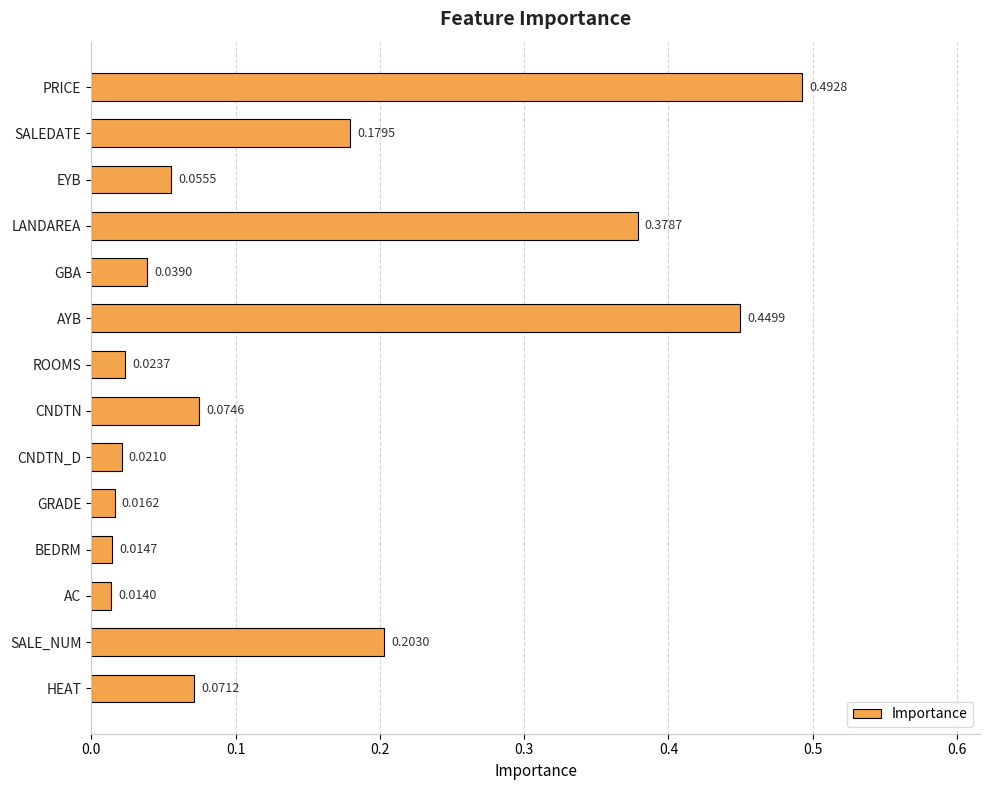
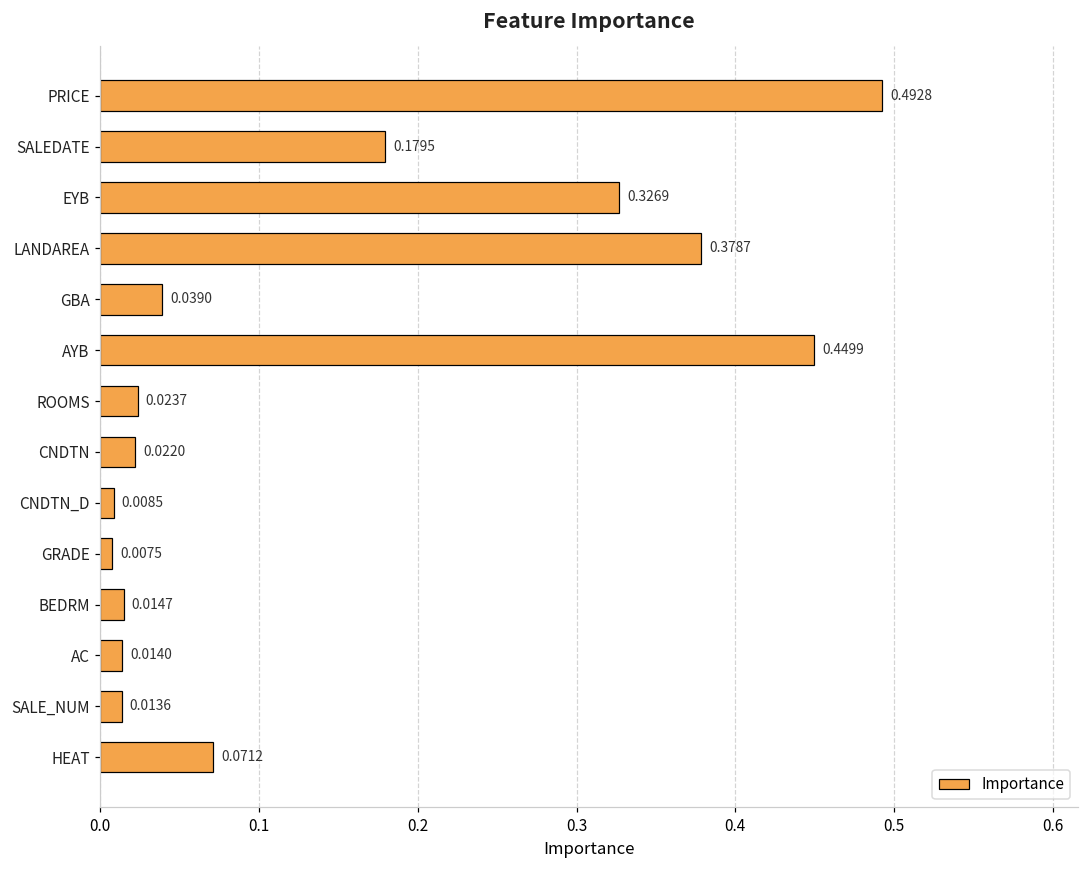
EYB: 0.0555 -> 0.3269
CNDTN: 0.0746 -> 0.0220
CNDTN_D: 0.0210 -> 0.0085
GRADE: 0.0162 -> 0.0075
SALE_NUM: 0.2030 -> 0.0136
